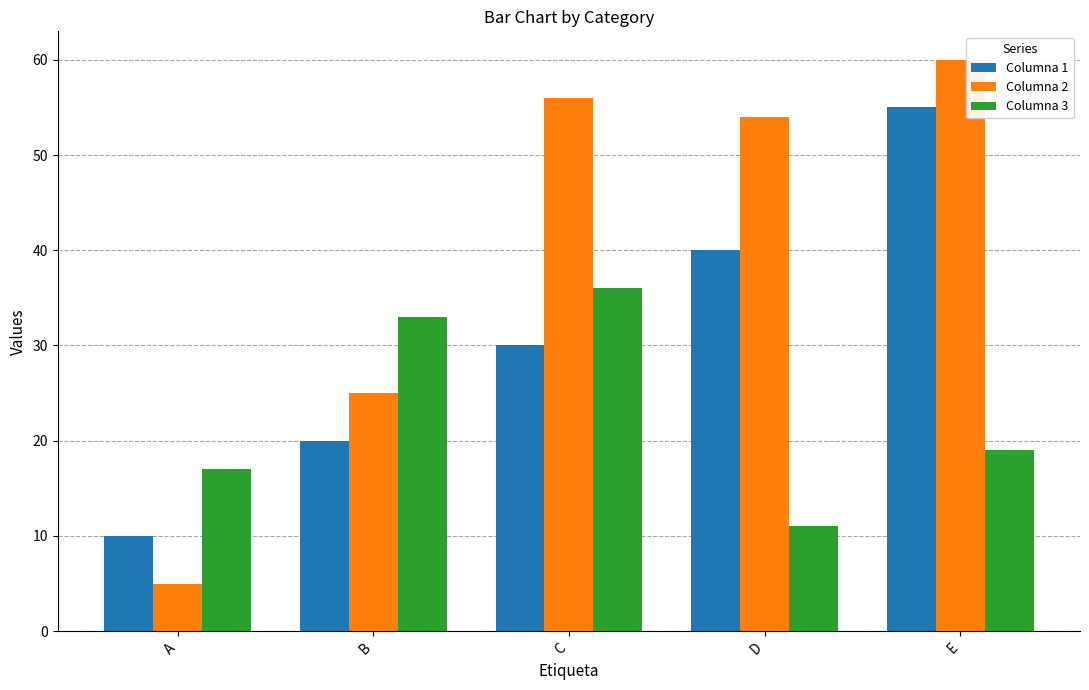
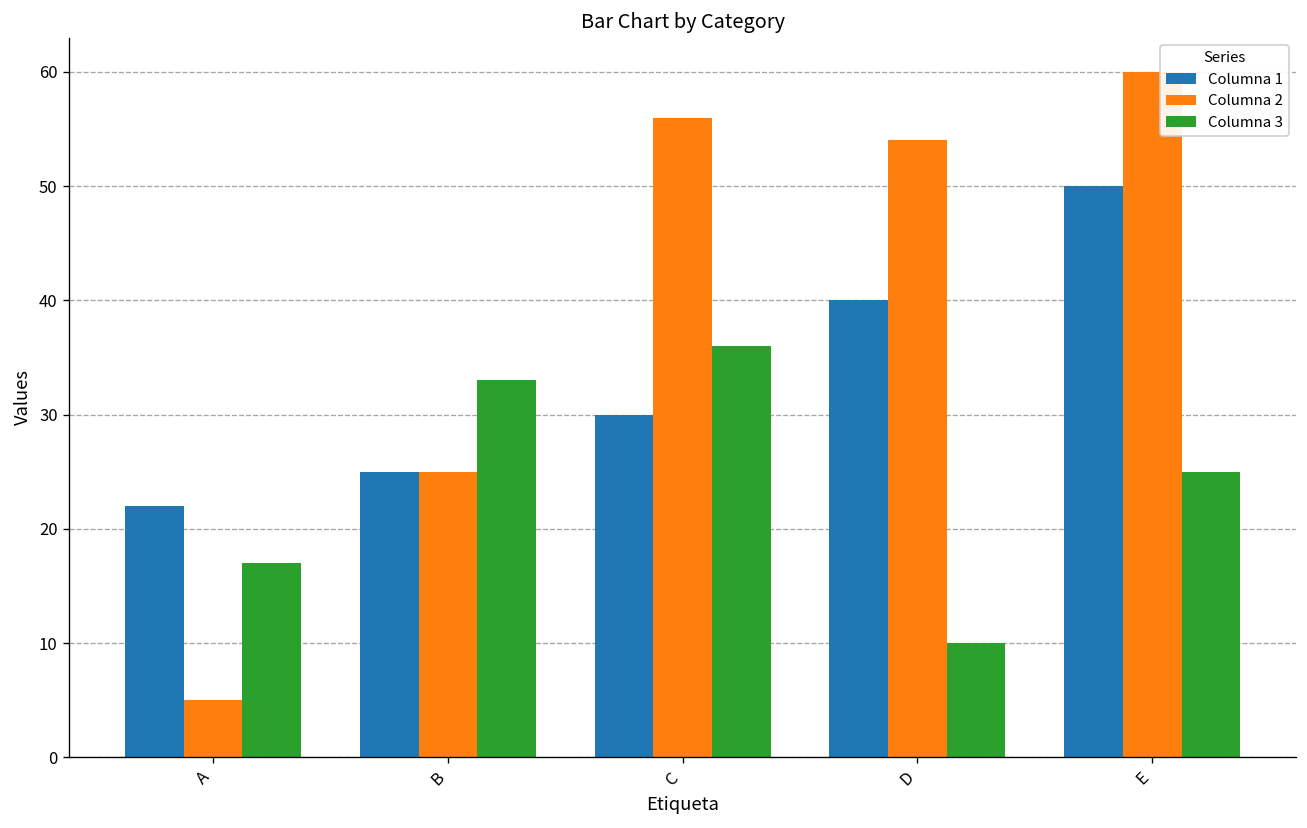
Columna 1, A: 10 -> 22
Columna 1, B: 20 -> 25
Columna 3, D: 11 -> 10
Columna 1, E: 55 -> 50
Columna 3, E: 19 -> 25
